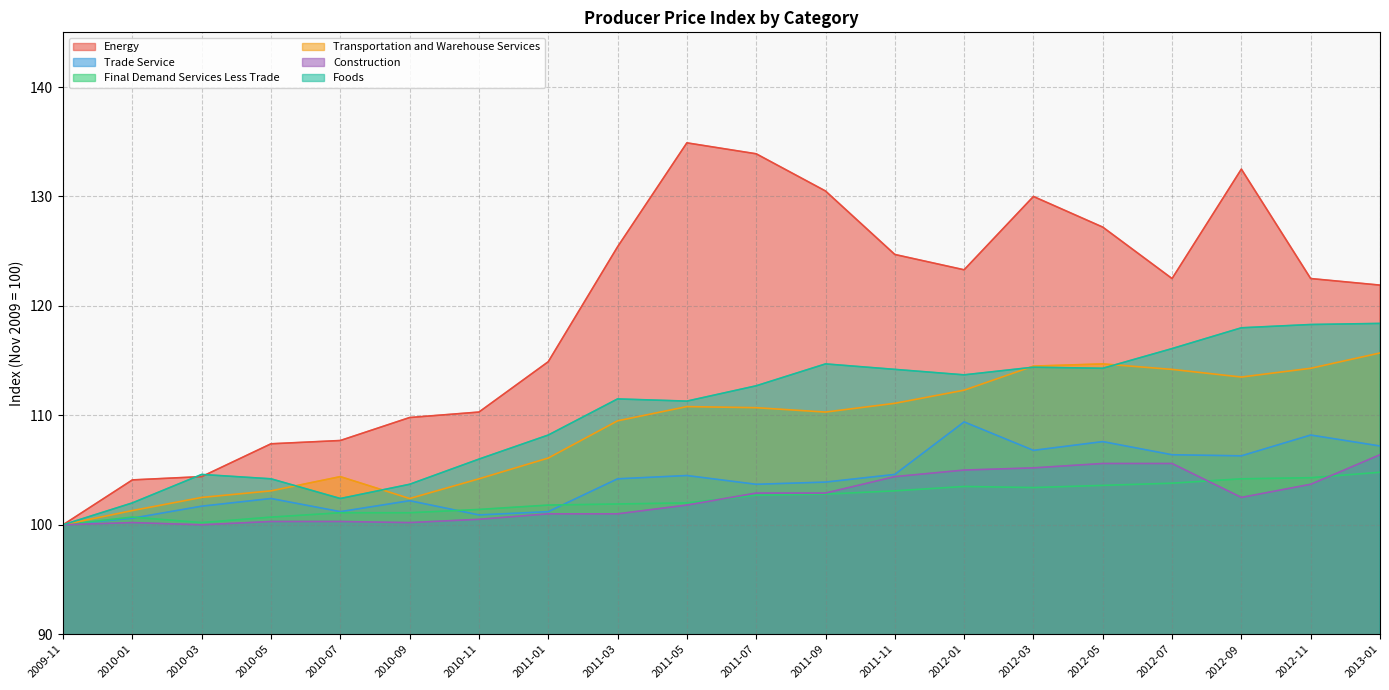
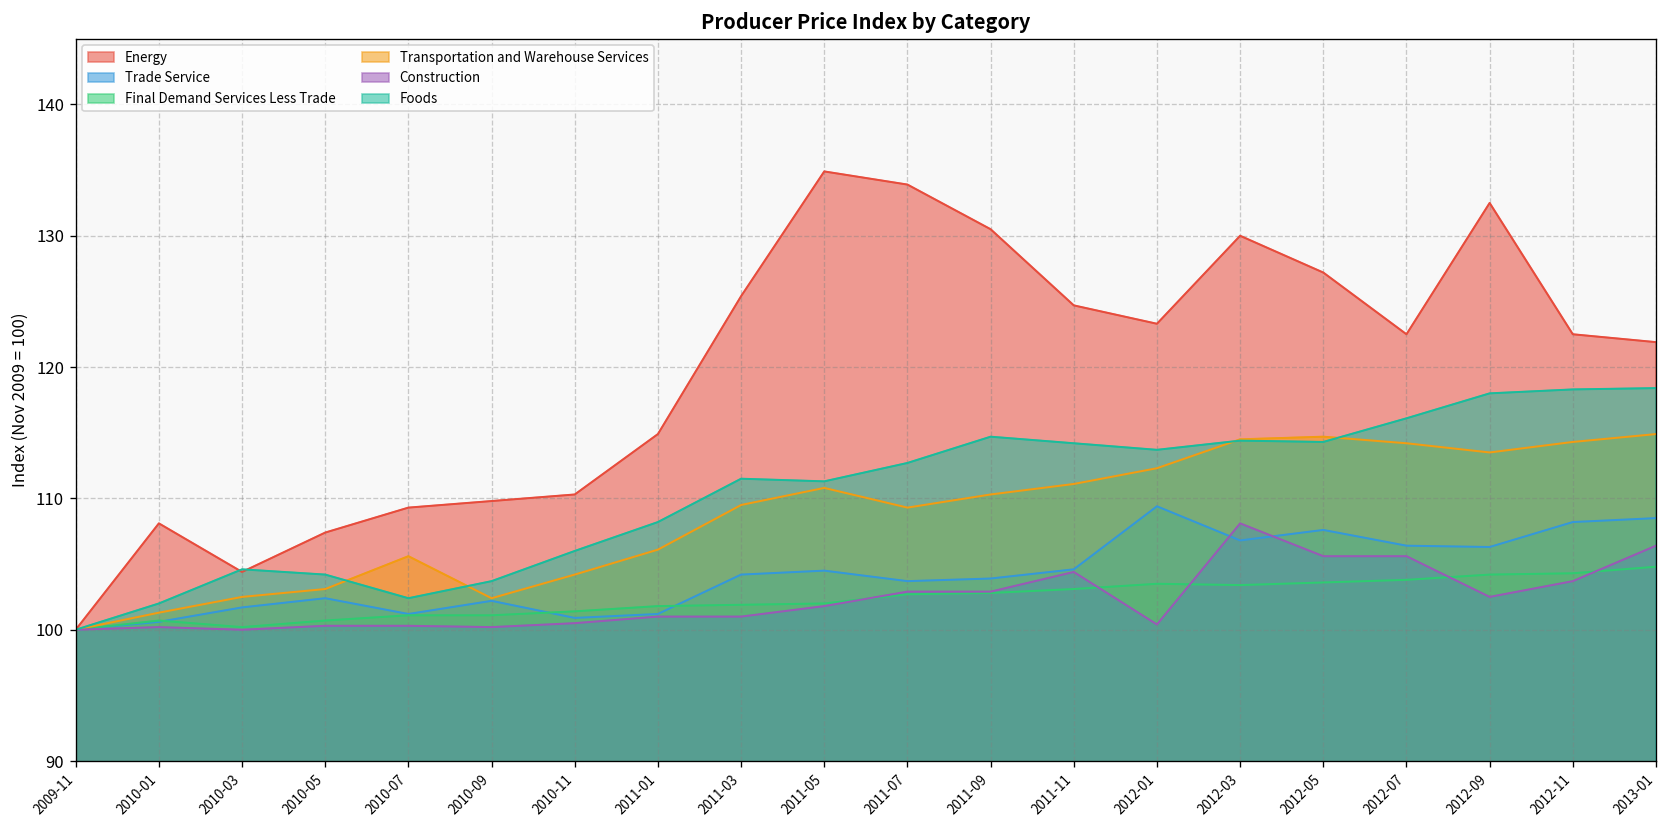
Energy, 2010-01: 104.1 -> 108.1
Energy, 2010-07: 107.7 -> 109.3
Transportation and Warehouse Services, 2010-07: 104.4 -> 105.6
Transportation and Warehouse Services, 2011-07: 110.7 -> 109.3
Construction, 2012-01: 105.0 -> 100.4
Construction, 2012-03: 105.2 -> 108.1
Trade Service, 2013-01: 107.2 -> 108.5
Transportation and Warehouse Services, 2013-01: 115.7 -> 114.9
